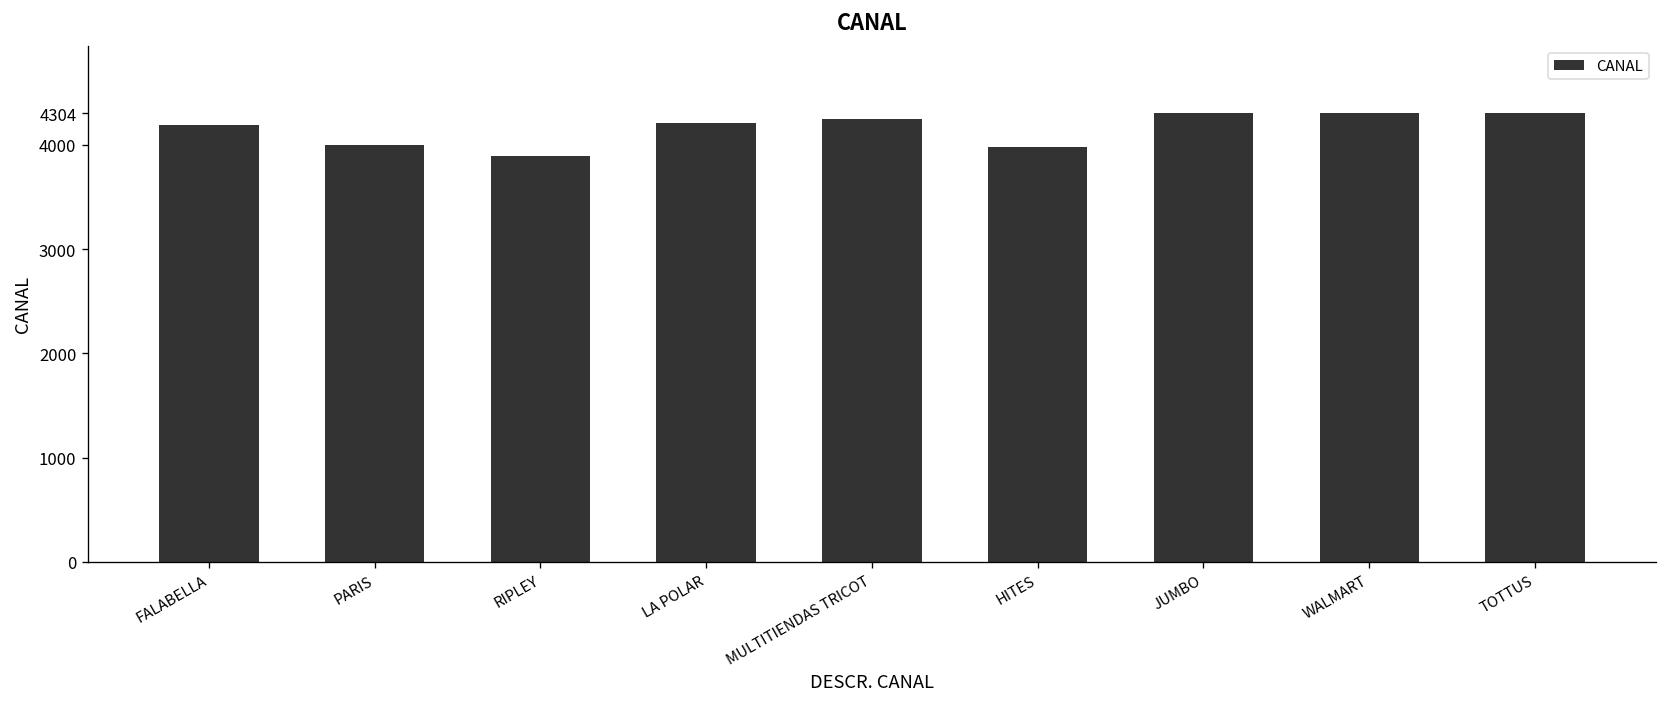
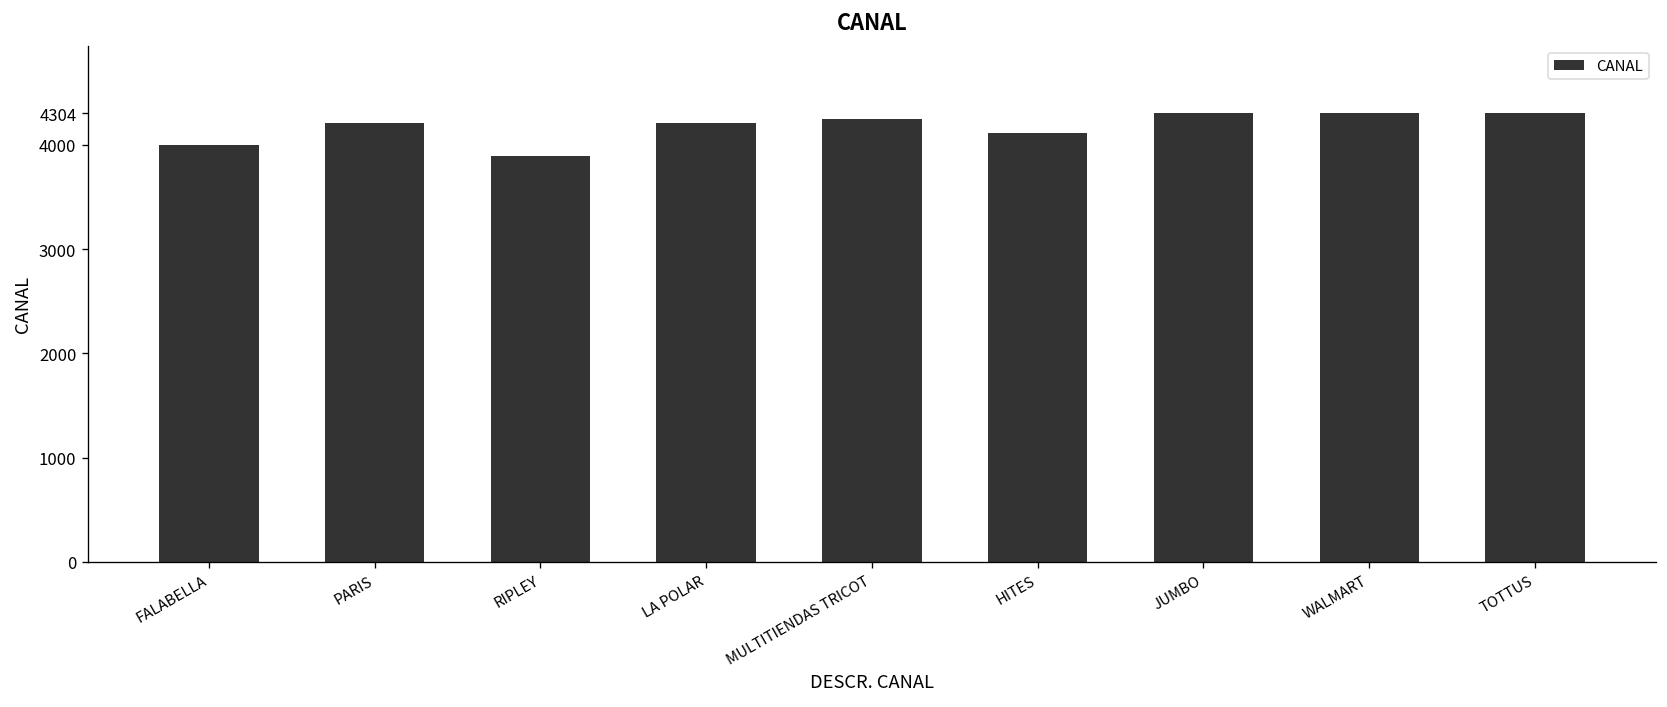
FALABELLA: 4200 -> 4000
PARIS: 4000 -> 4200
HITES: 4000 -> 4100
